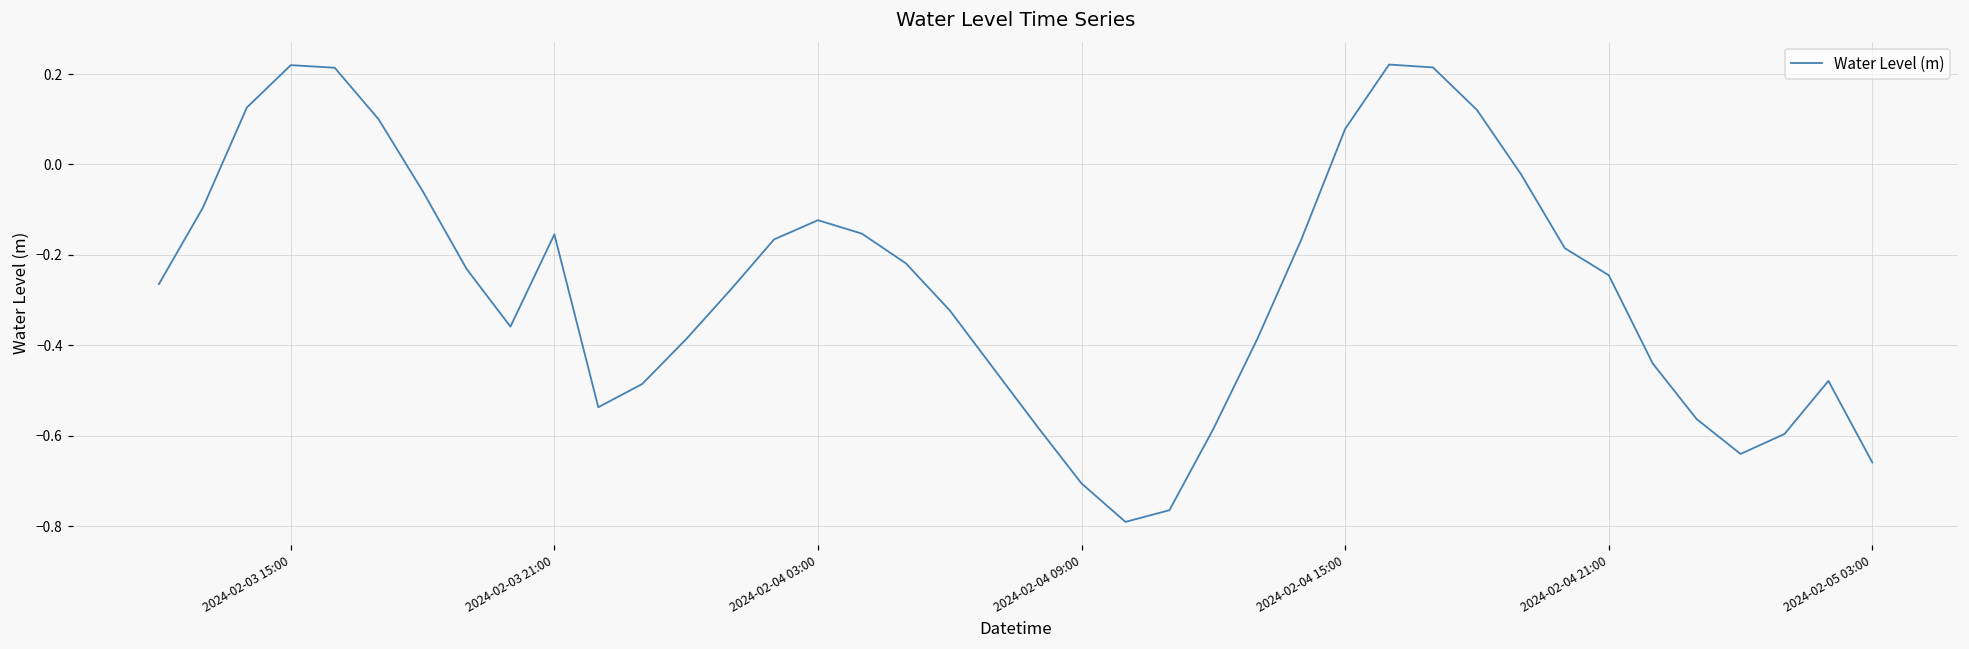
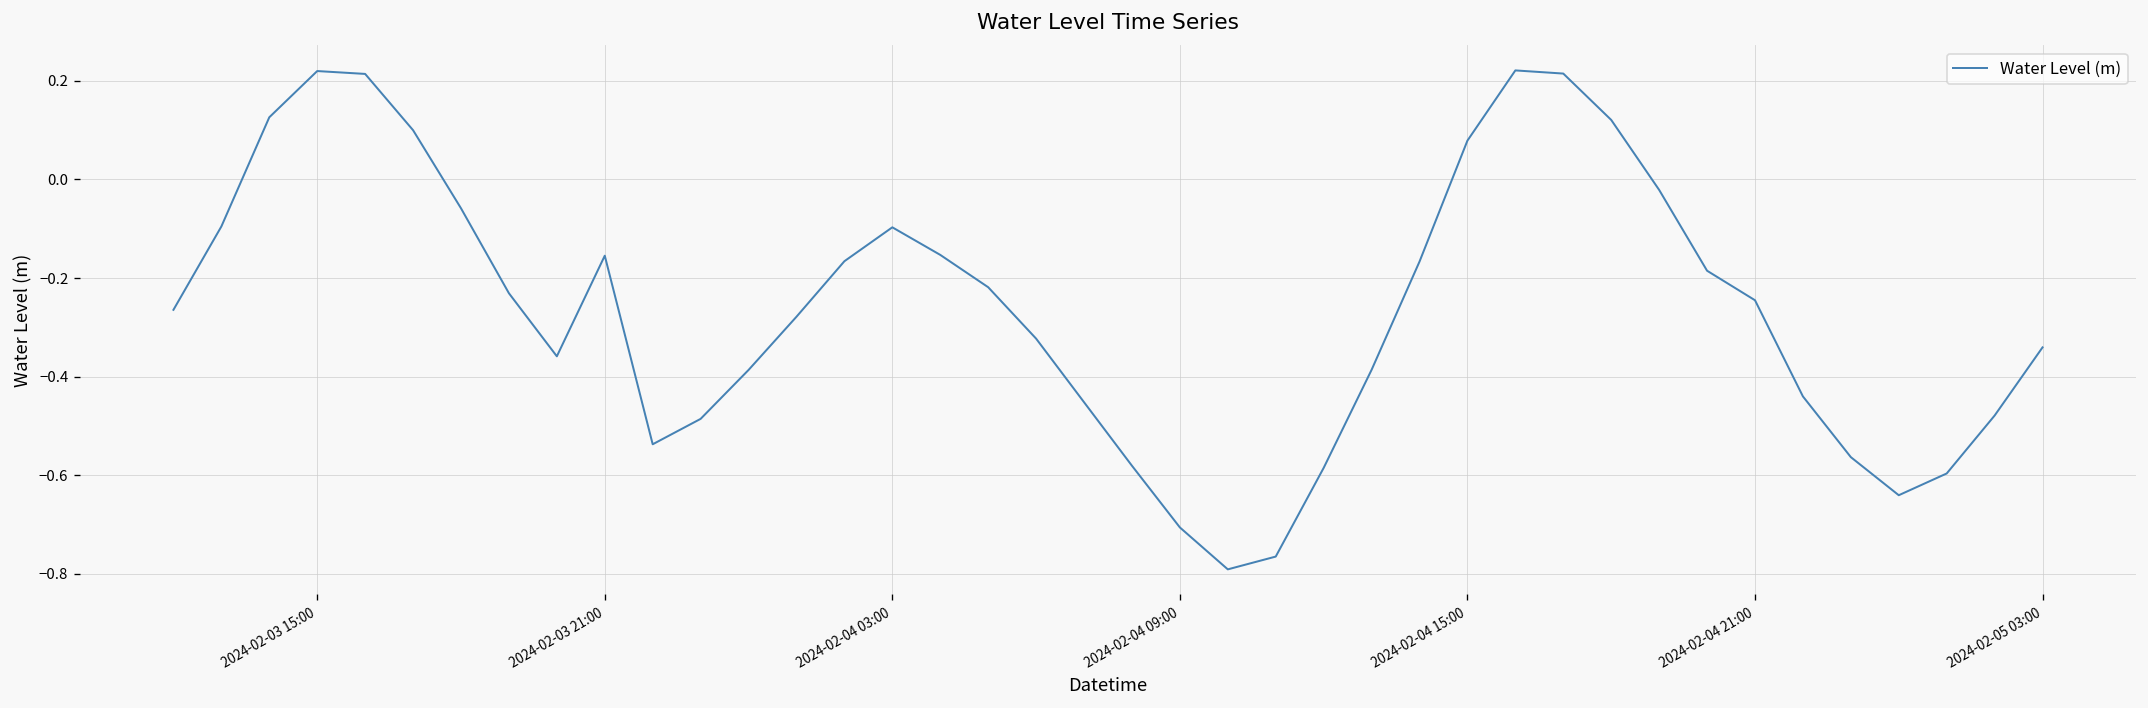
2024-02-04 03:00: -0.12 -> -0.10
2024-02-05 03:00: -0.66 -> -0.34
